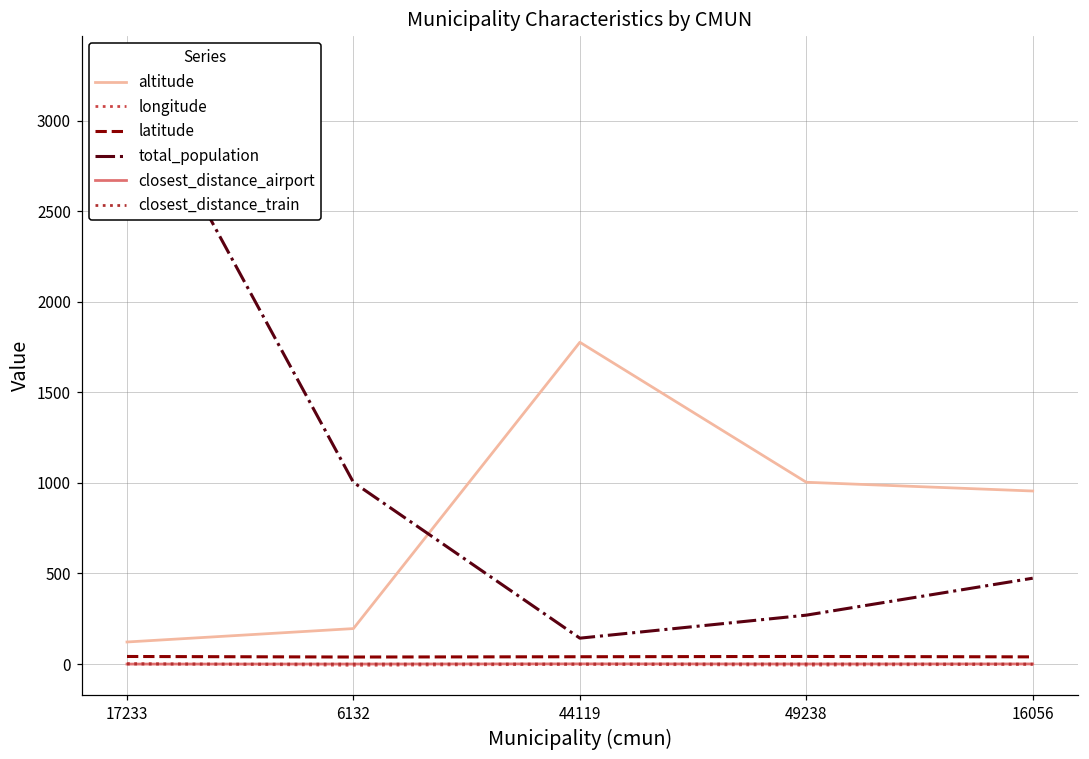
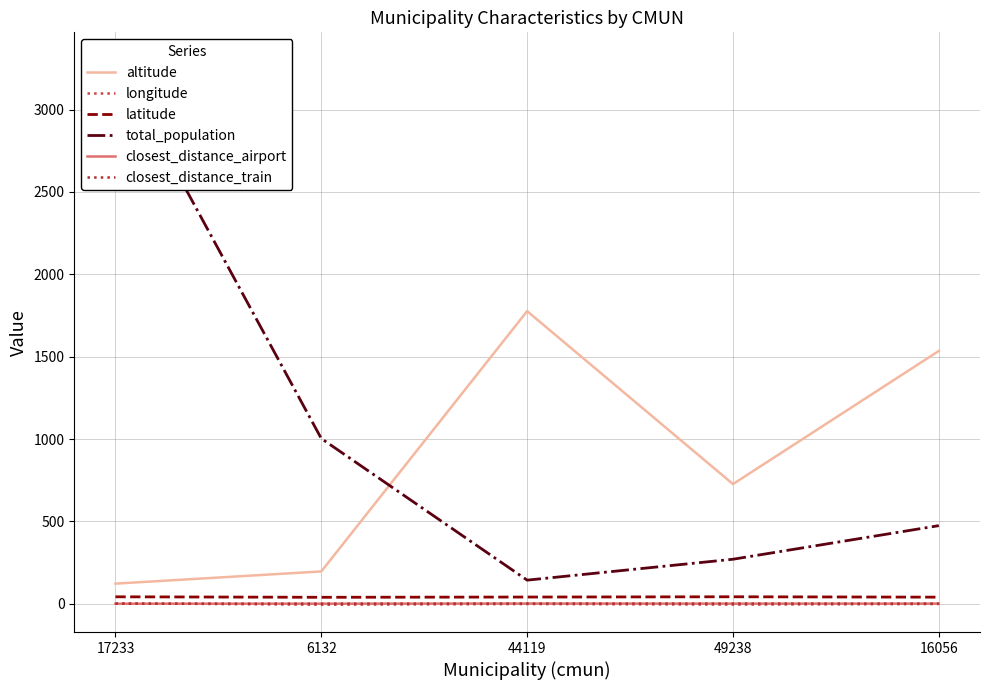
altitude, 49238: 1000 -> 730
altitude, 16056: 960 -> 1530
